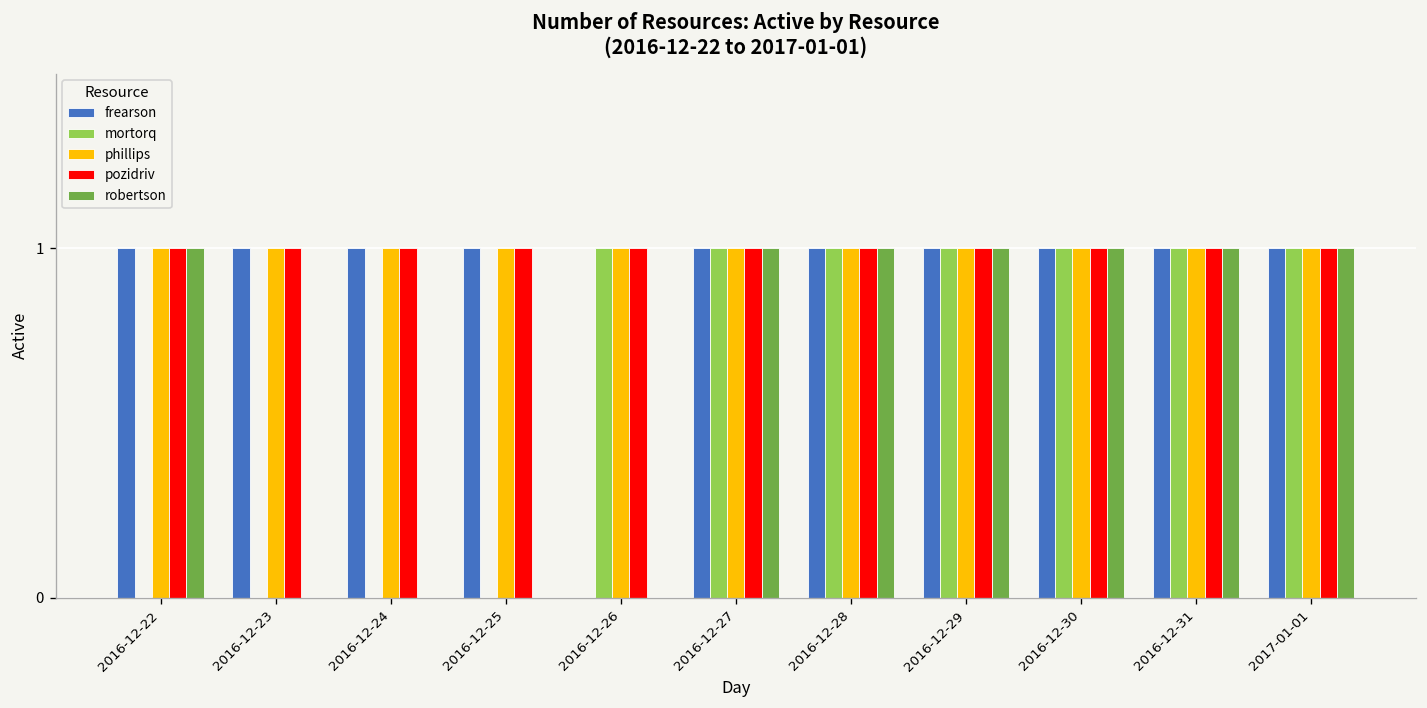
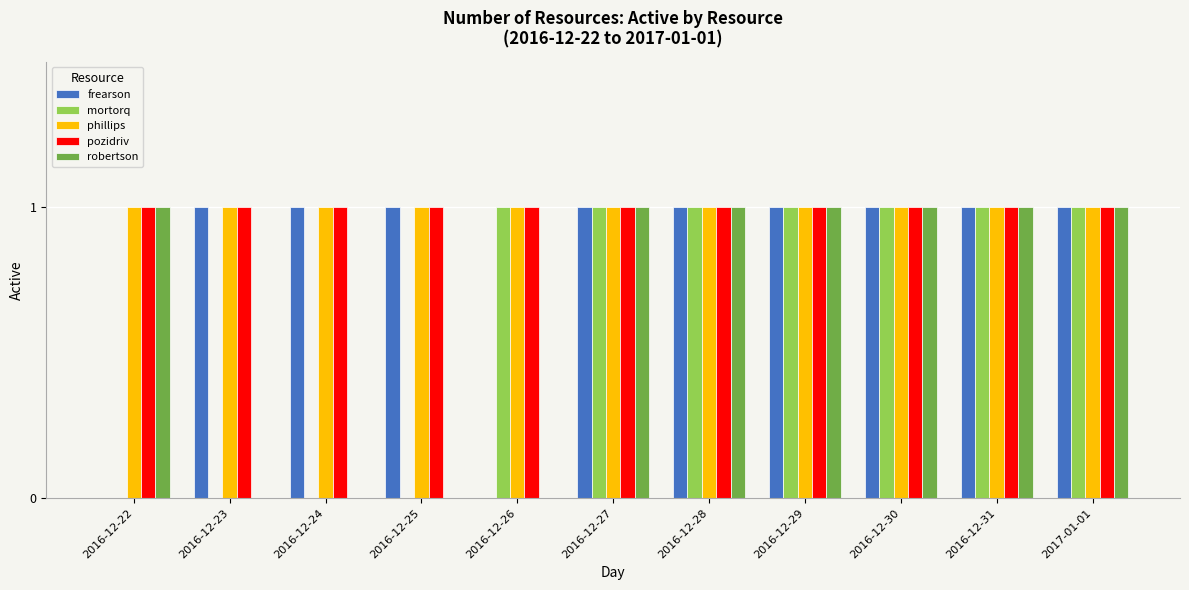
frearson, 2016-12-22: 1 -> 0
